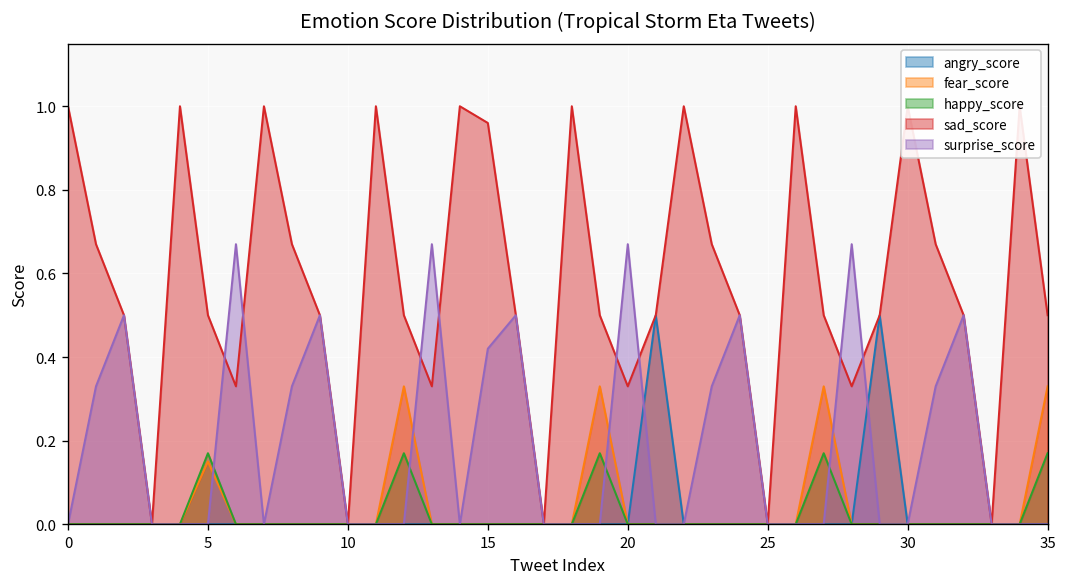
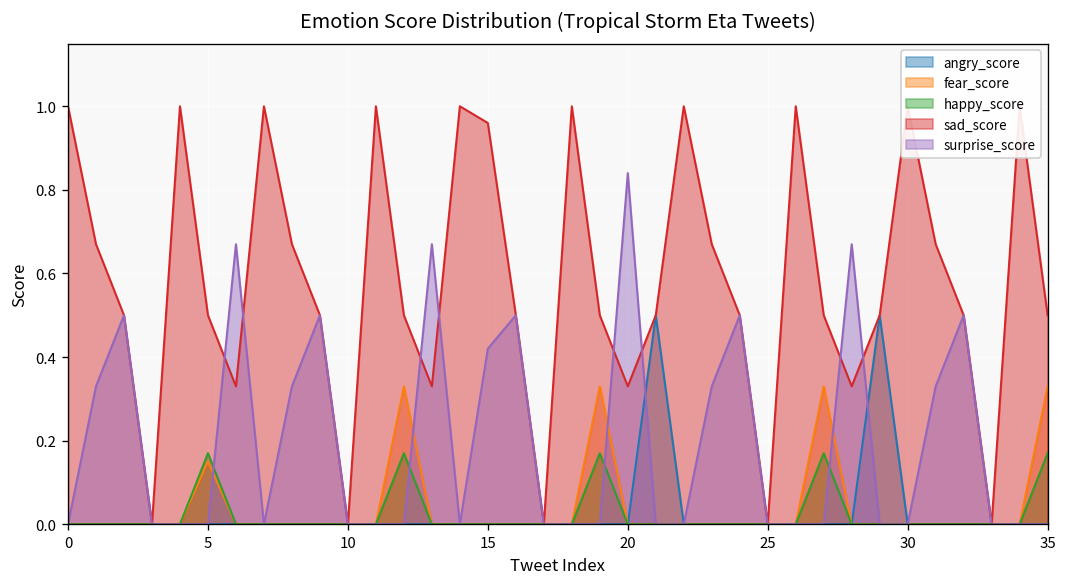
surprise_score, 20: 0.67 -> 0.84
